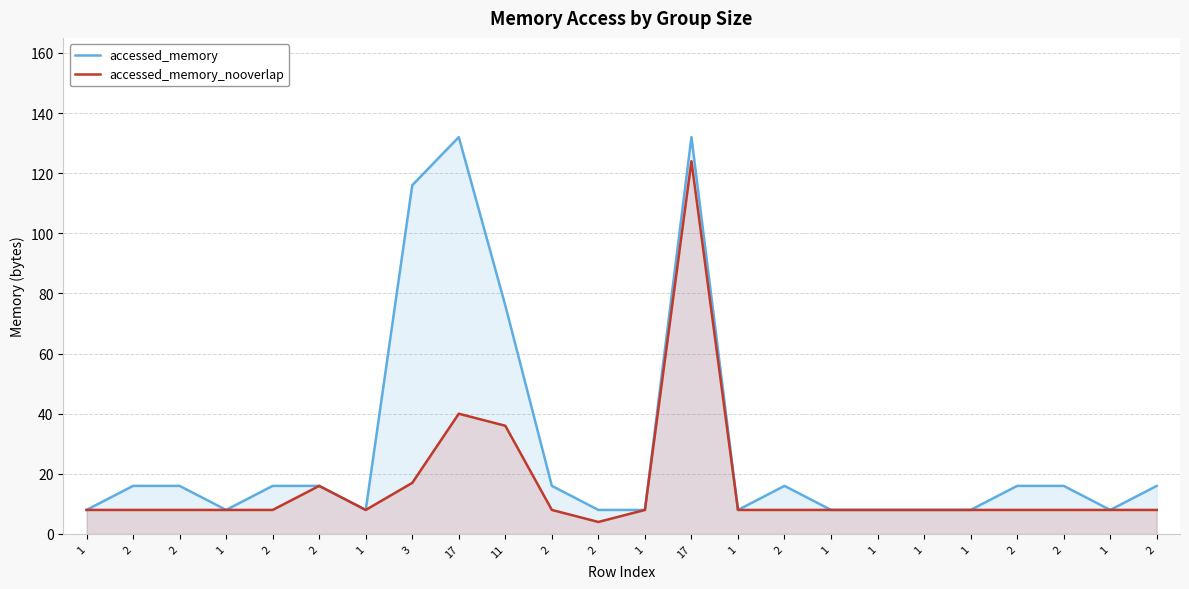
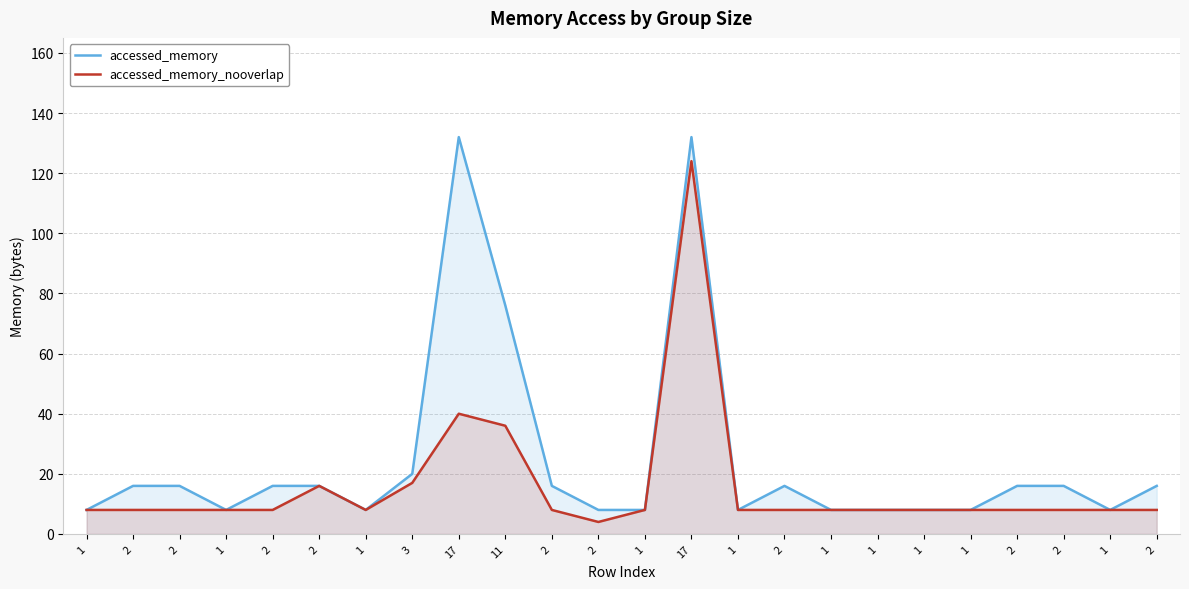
accessed_memory, 3: 116 -> 20
